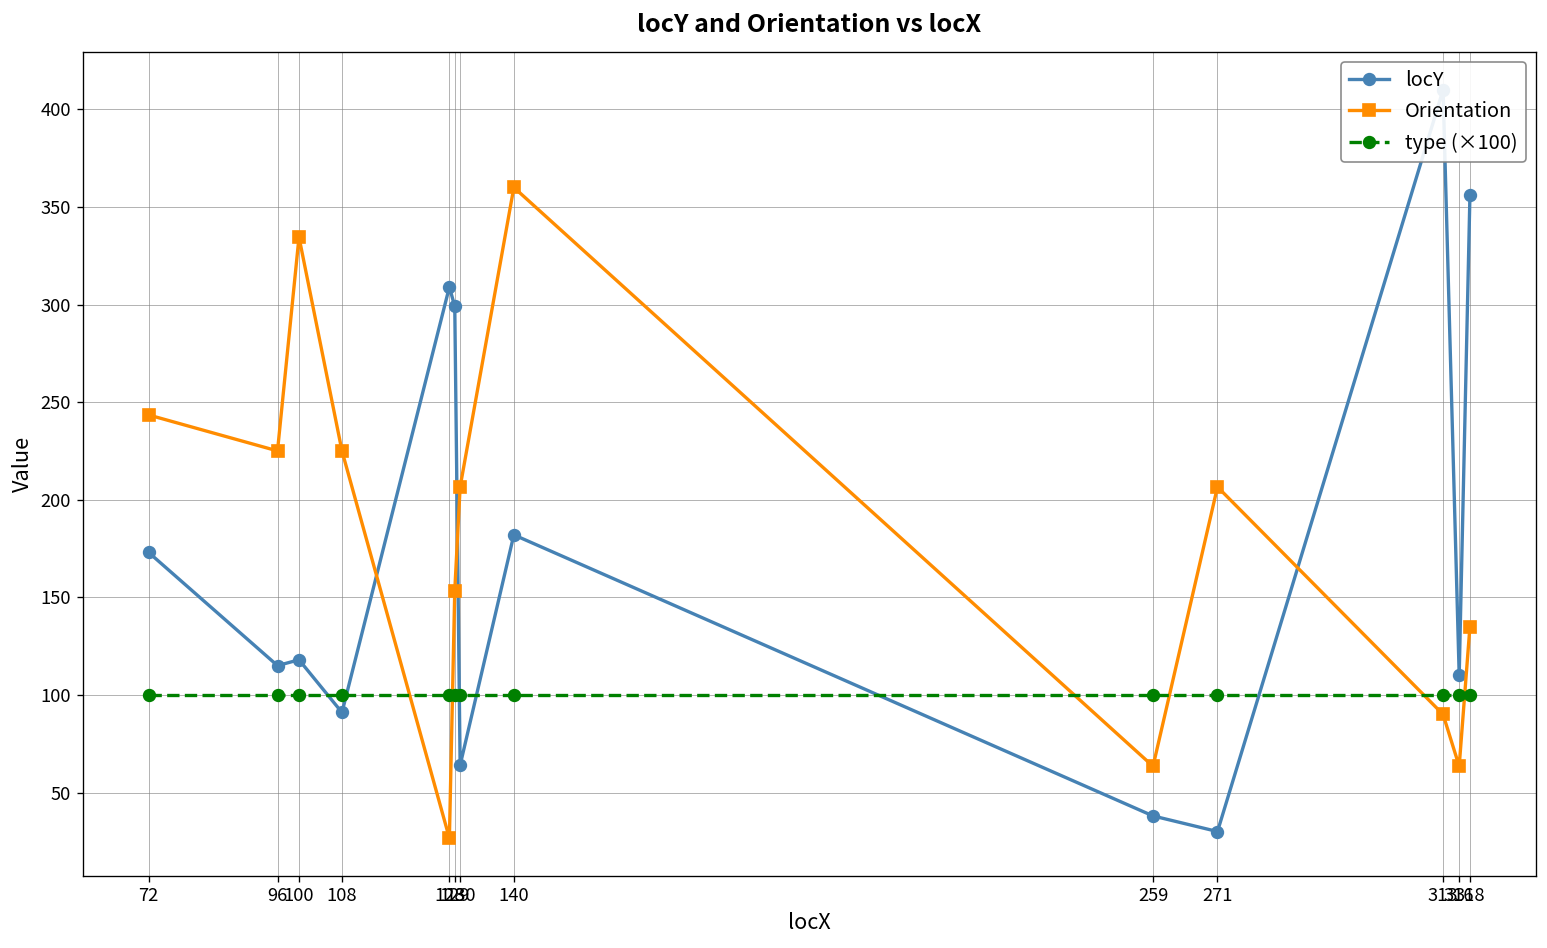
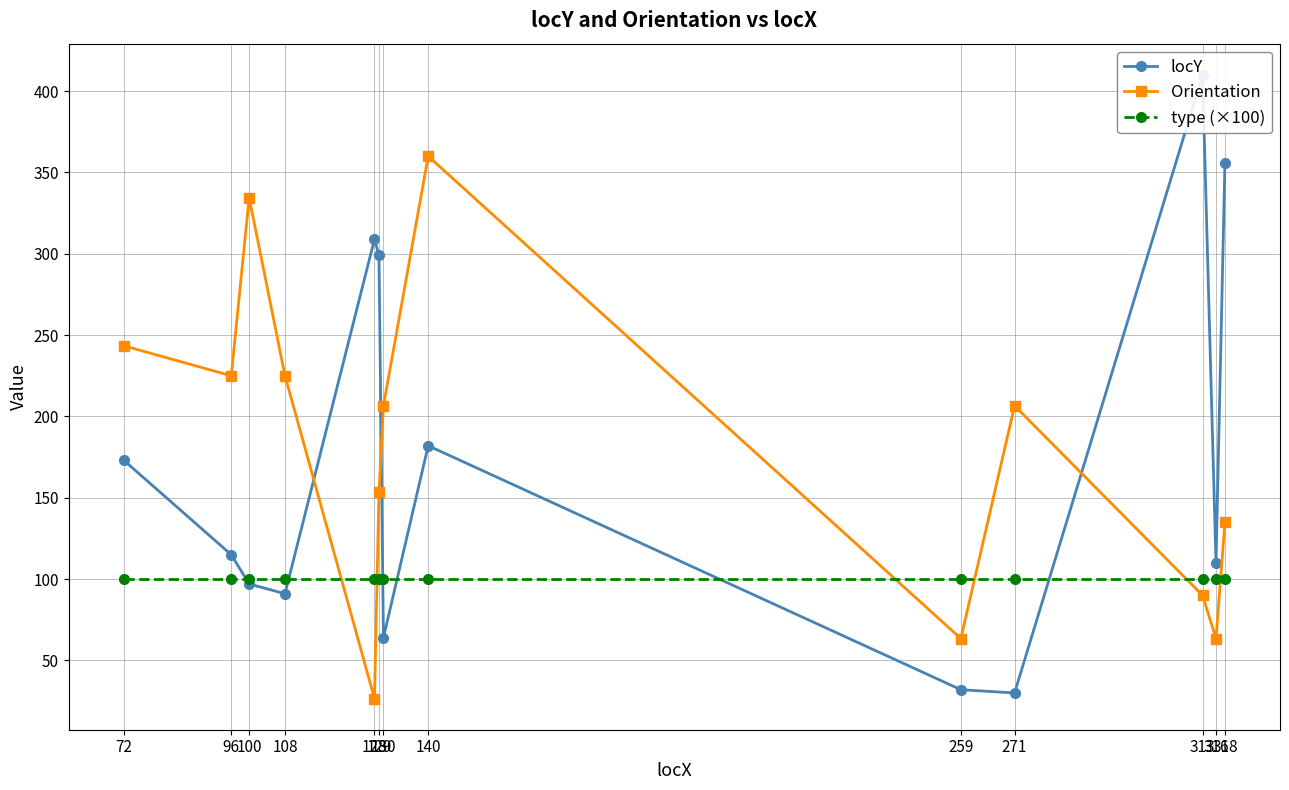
locY, 100: 118 -> 97
locY, 259: 38 -> 32
